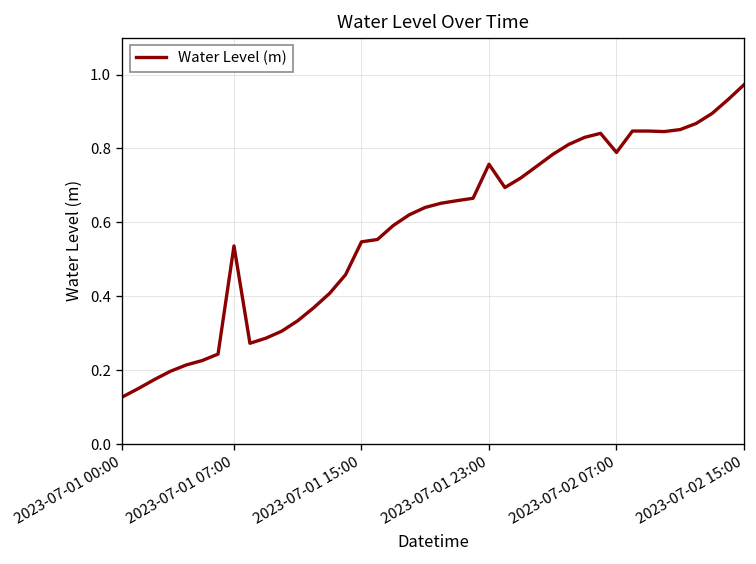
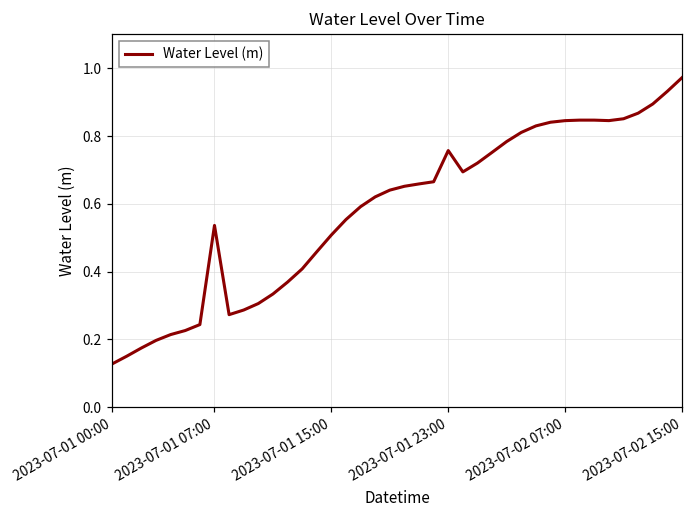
2023-07-01 15:00: 0.55 -> 0.51
2023-07-02 07:00: 0.79 -> 0.85
